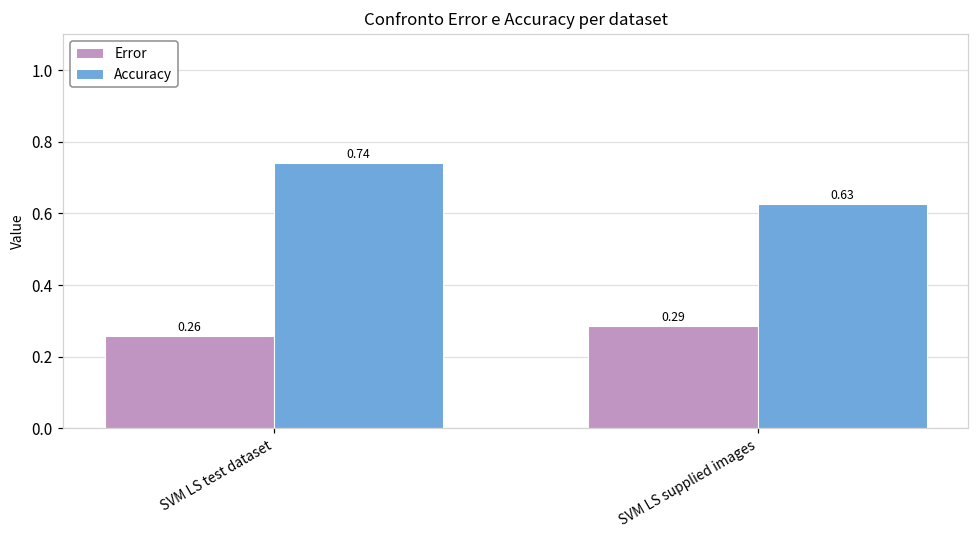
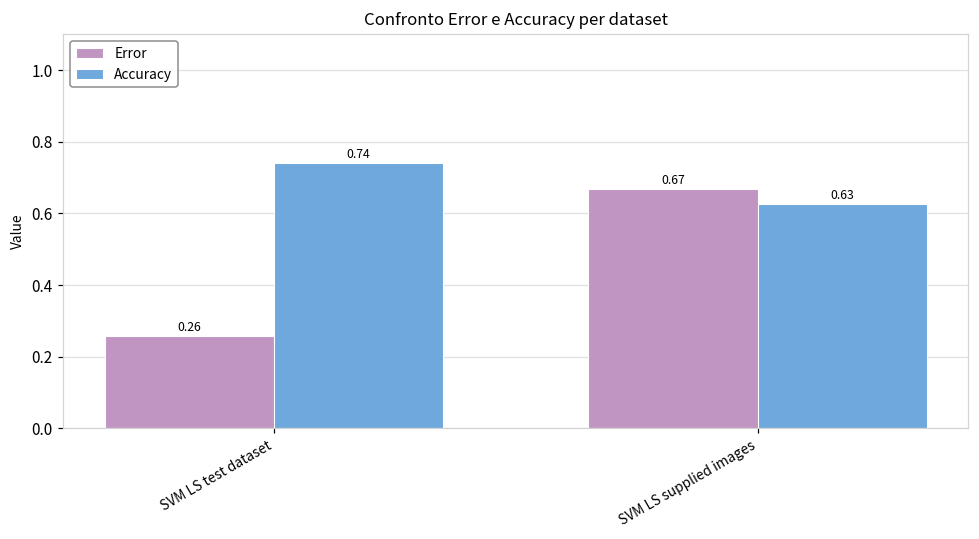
Error, SVM LS supplied images: 0.29 -> 0.67
